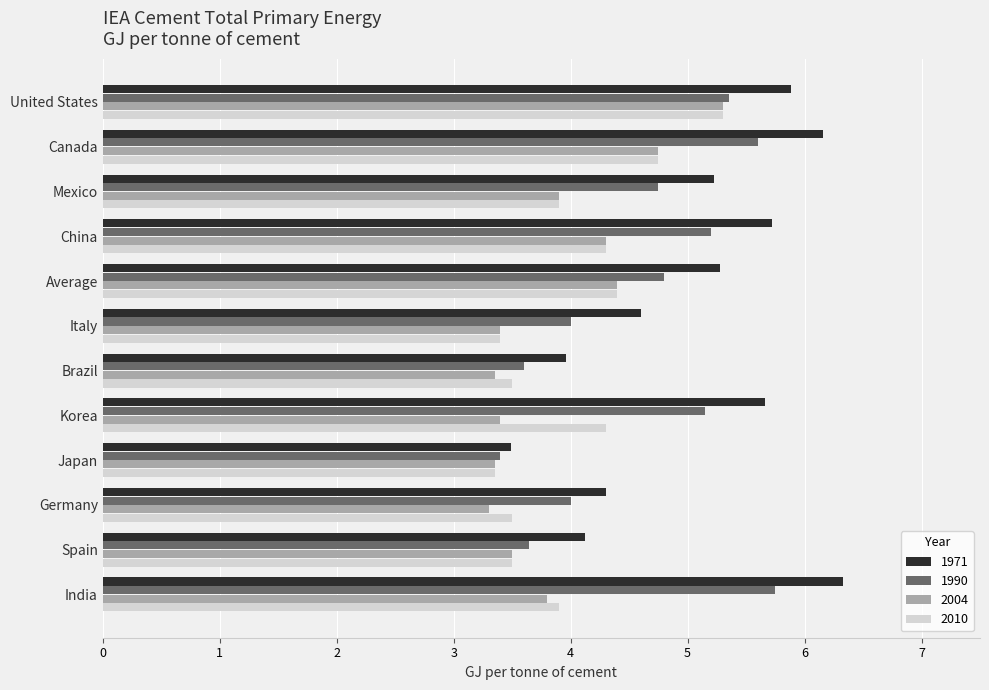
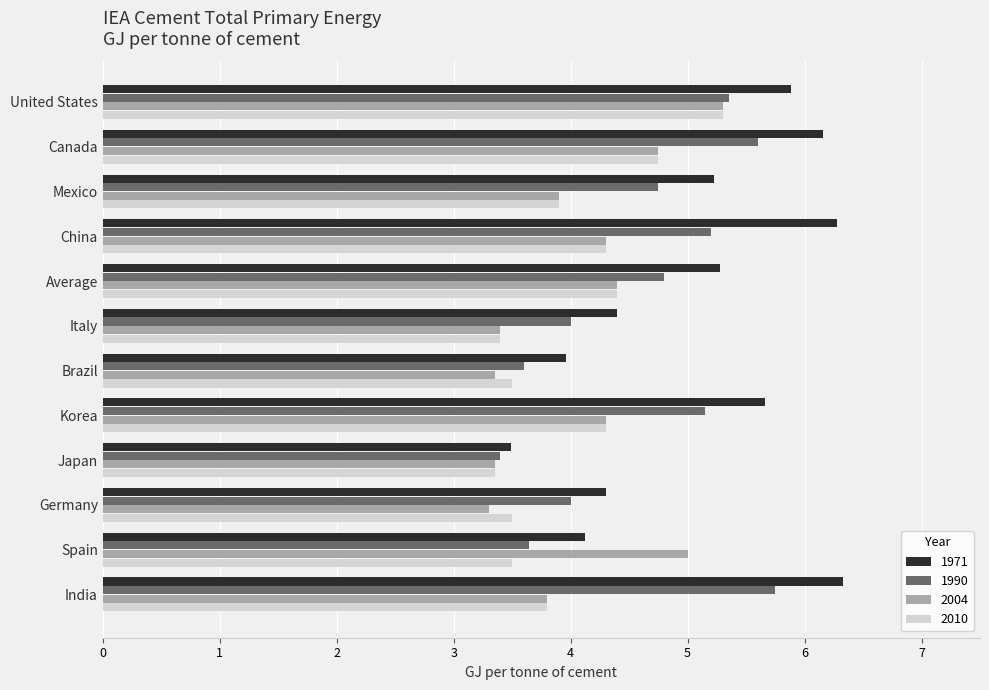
1971, China: 5.72 -> 6.28
1971, Italy: 4.6 -> 4.4
2004, Korea: 3.4 -> 4.3
2004, Spain: 3.5 -> 5.0
2010, India: 3.9 -> 3.8
